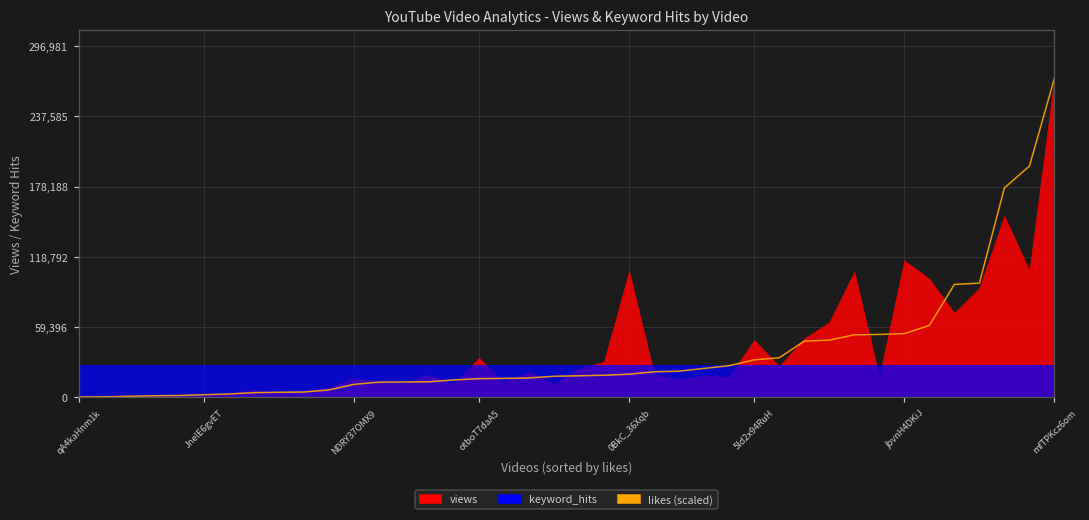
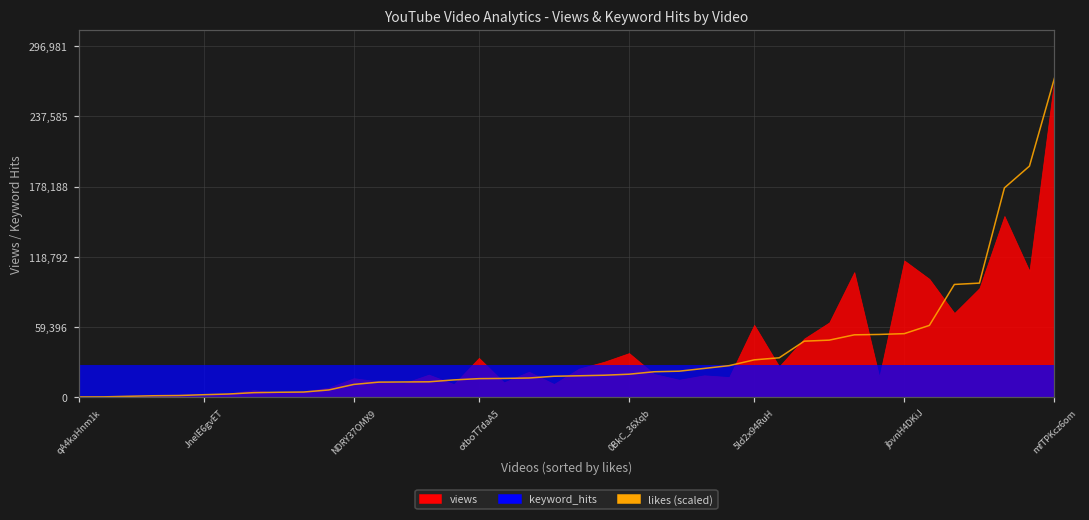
views, 0BkC_36Xqb: 106,000 -> 37,000
views, 5ld2x94RuH: 48,000 -> 61,000
